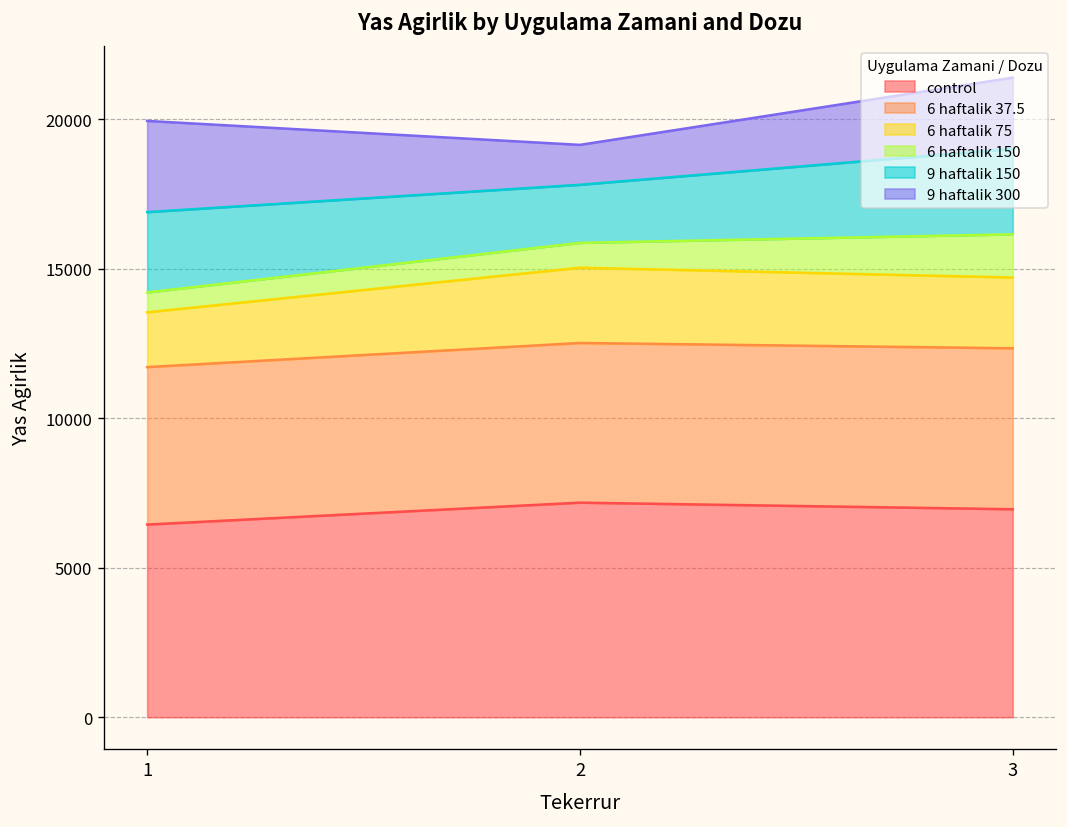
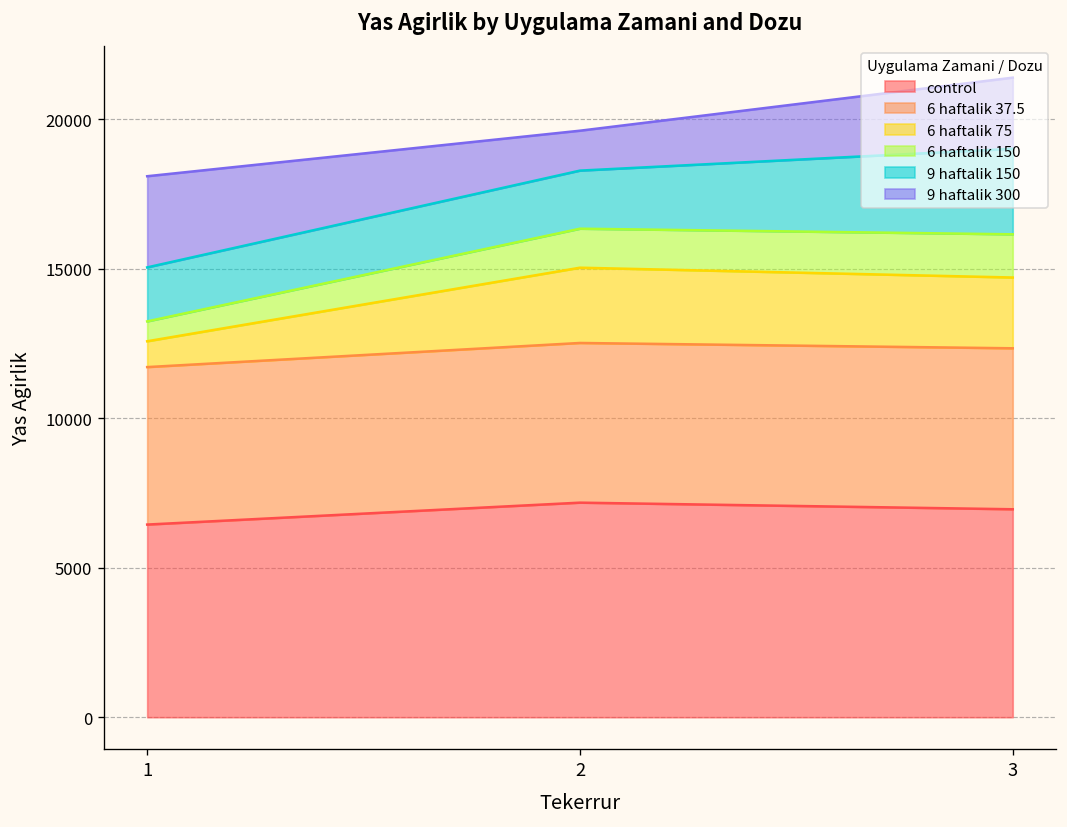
6 haftalik 75, 1: 1800 -> 900
9 haftalik 150, 1: 2700 -> 1800
6 haftalik 150, 2: 800 -> 1300
